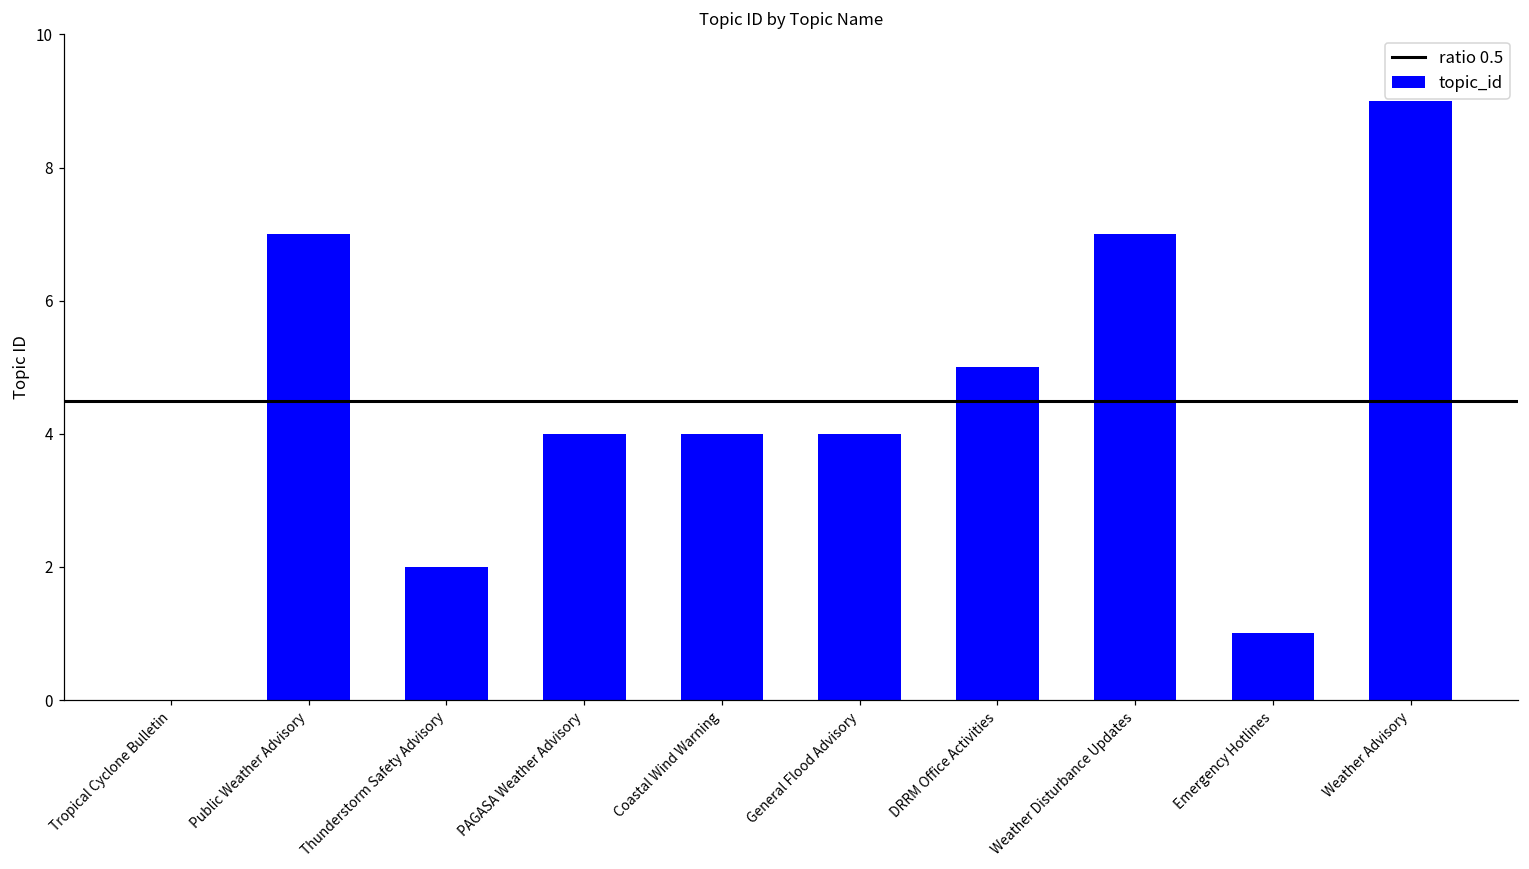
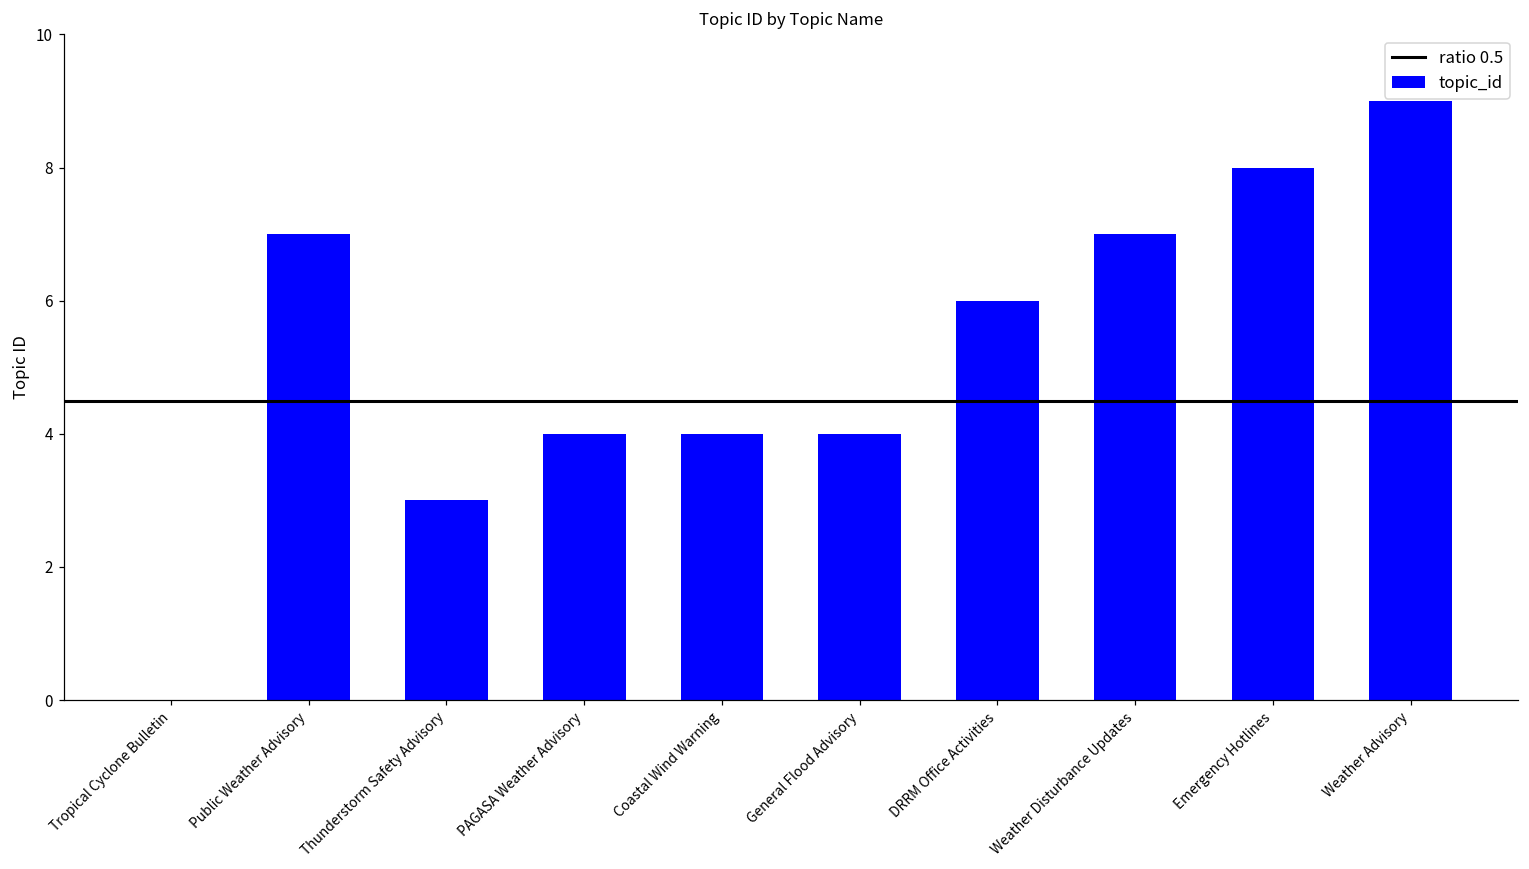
Thunderstorm Safety Advisory: 2 -> 3
DRRM Office Activities: 5 -> 6
Emergency Hotlines: 1 -> 8
